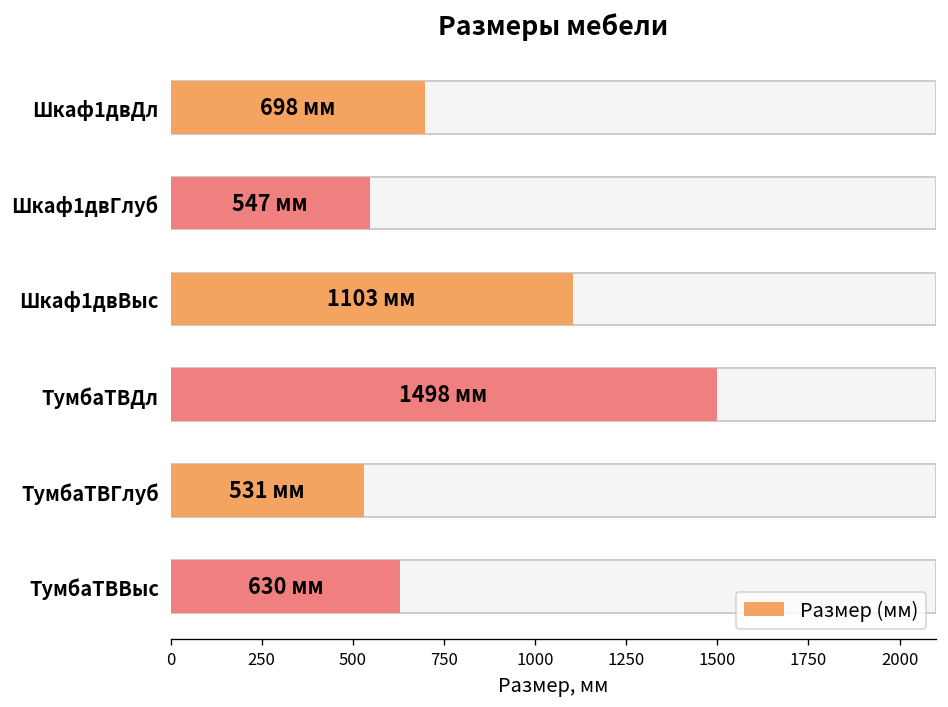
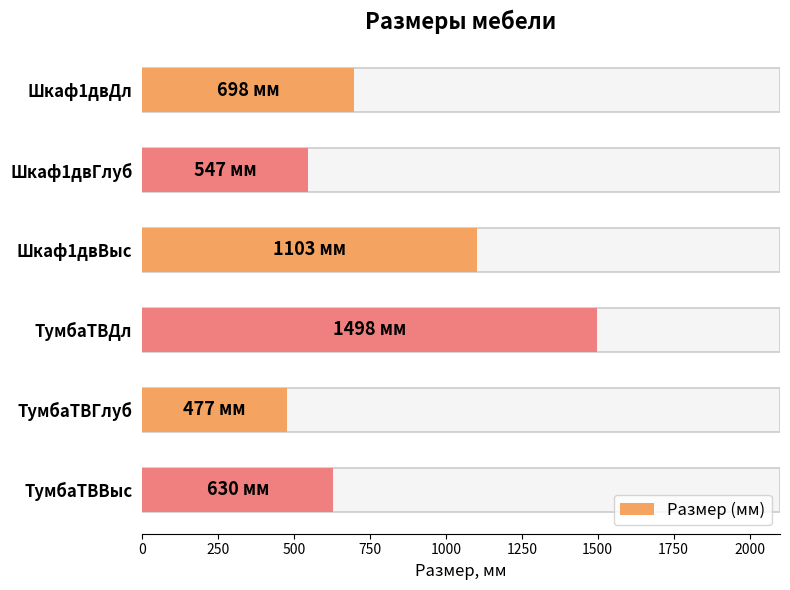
Размер (мм), ТумбаТВГлуб: 531 -> 477
